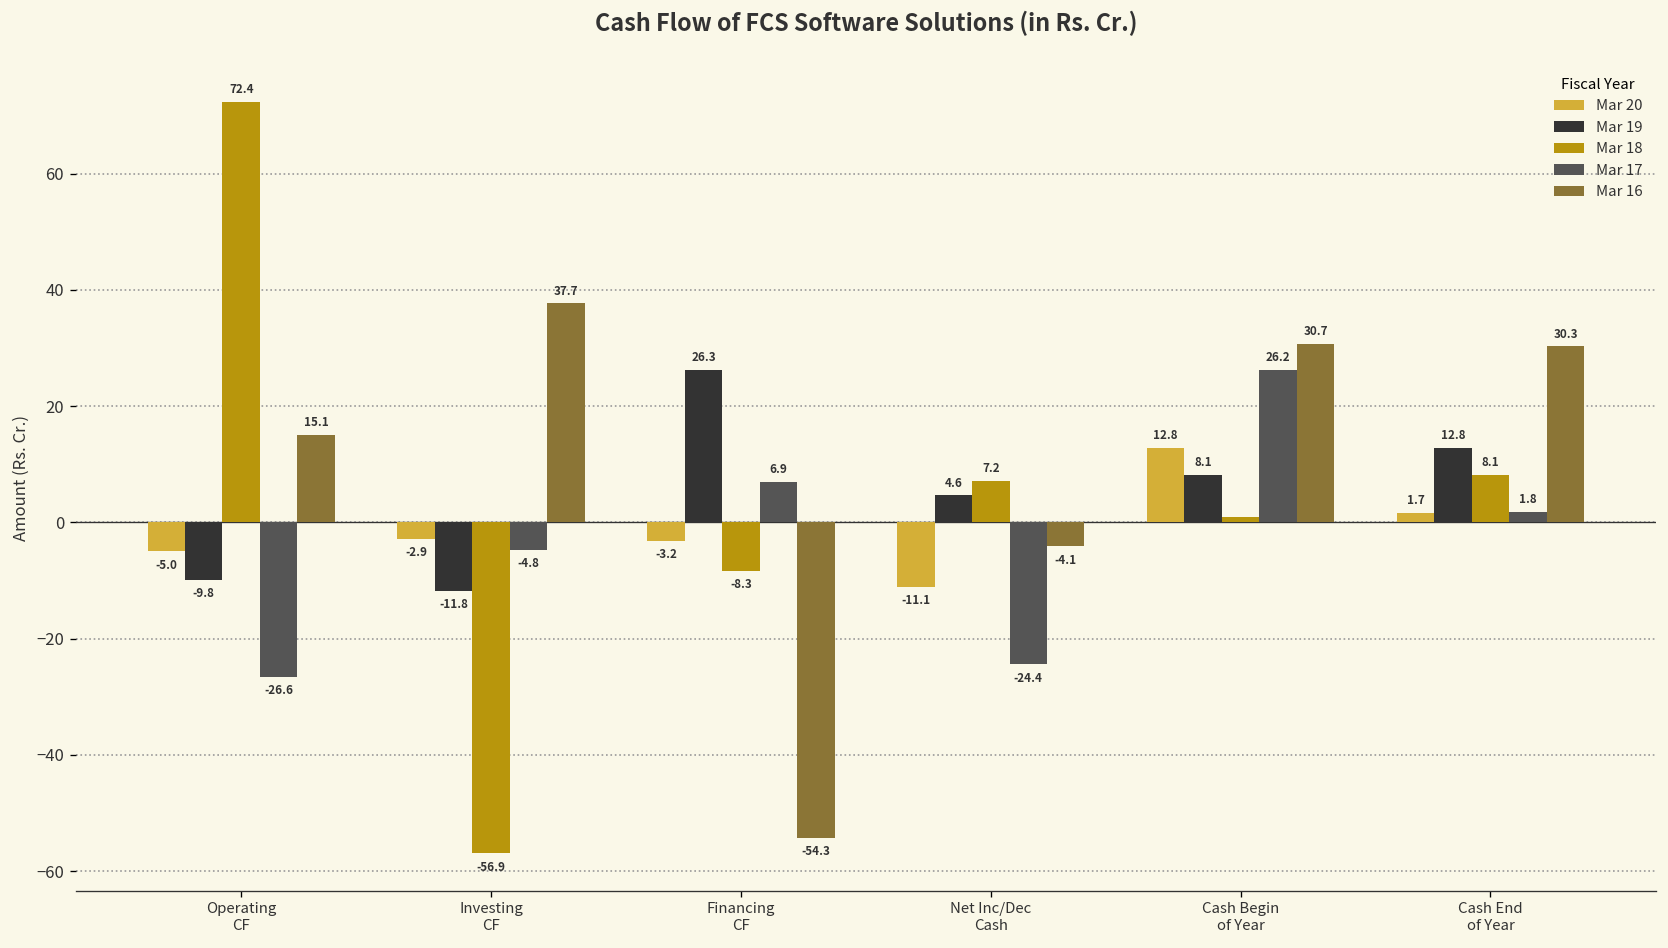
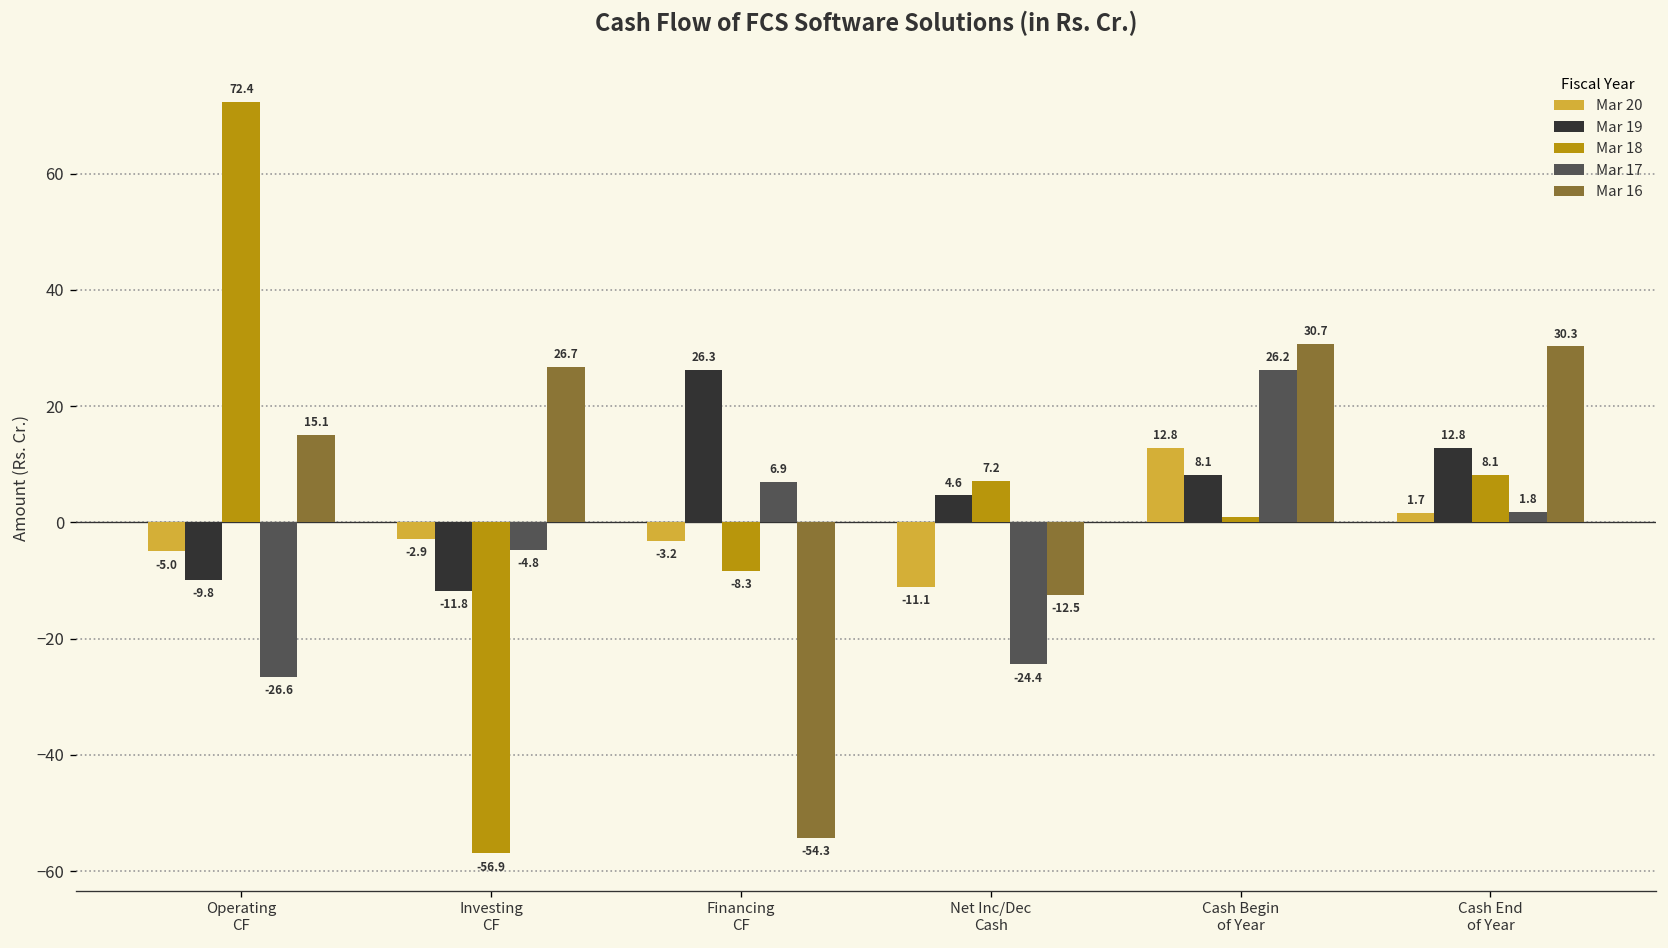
Mar 16, Investing CF: 37.7 -> 26.7
Mar 16, Net Inc/Dec Cash: -4.1 -> -12.5
